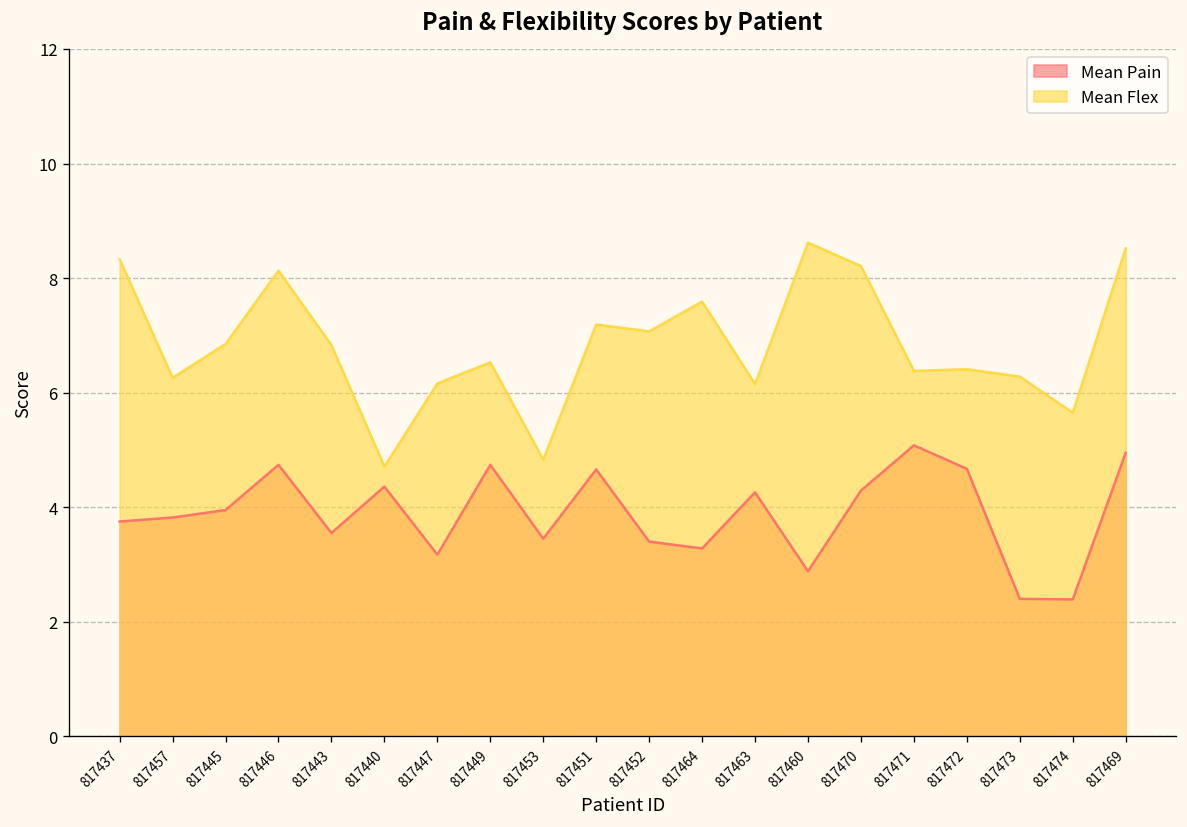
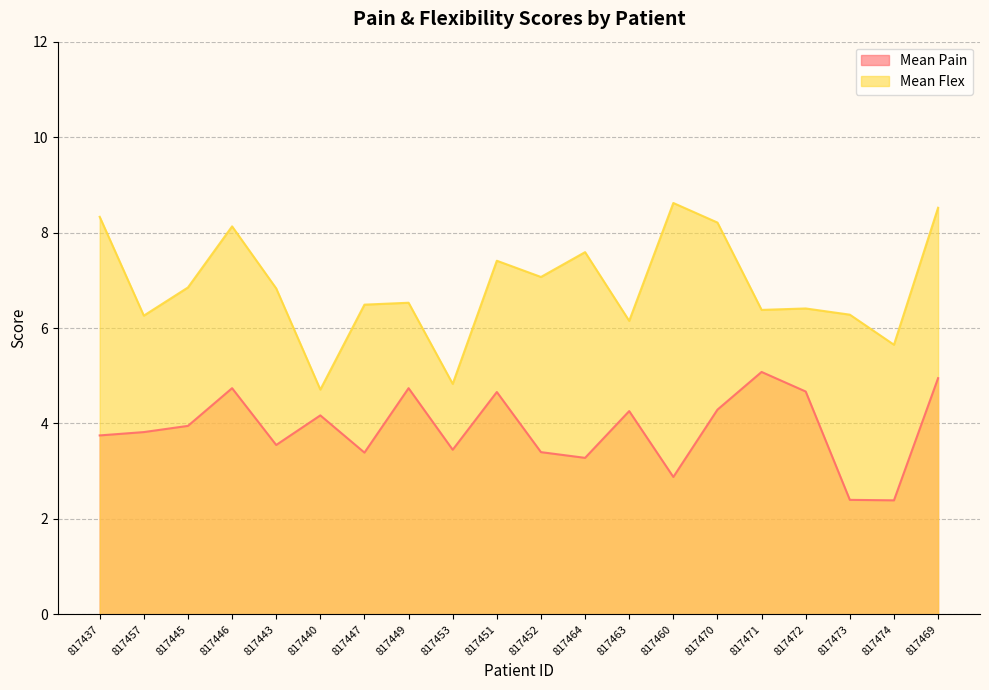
Mean Pain, 817440: 4.4 -> 4.2
Mean Pain, 817447: 3.2 -> 3.4
Mean Flex, 817447: 6.2 -> 6.5
Mean Flex, 817451: 7.2 -> 7.4
